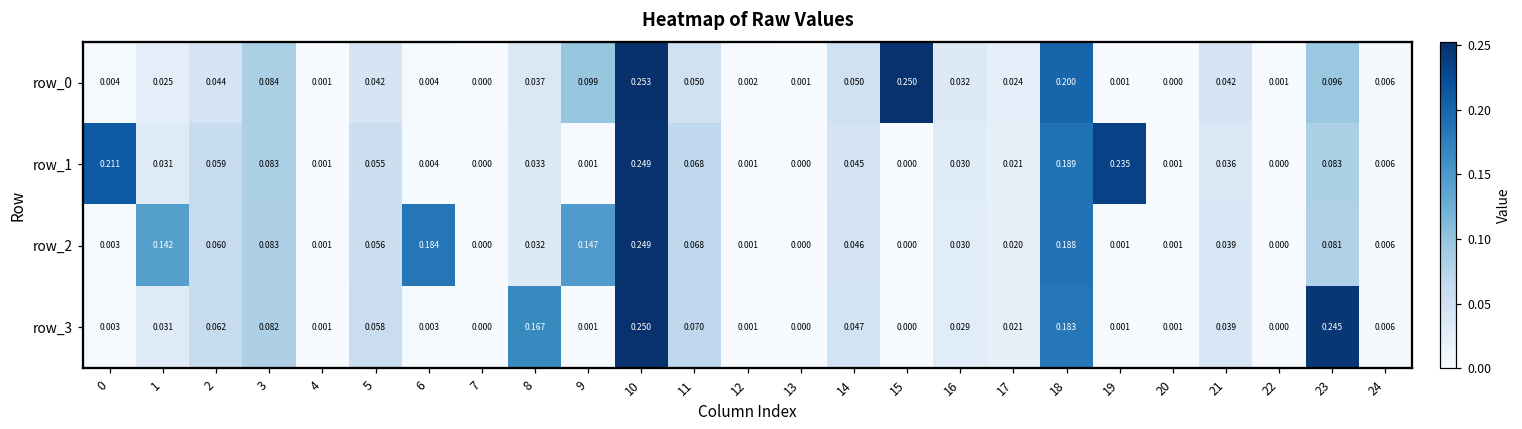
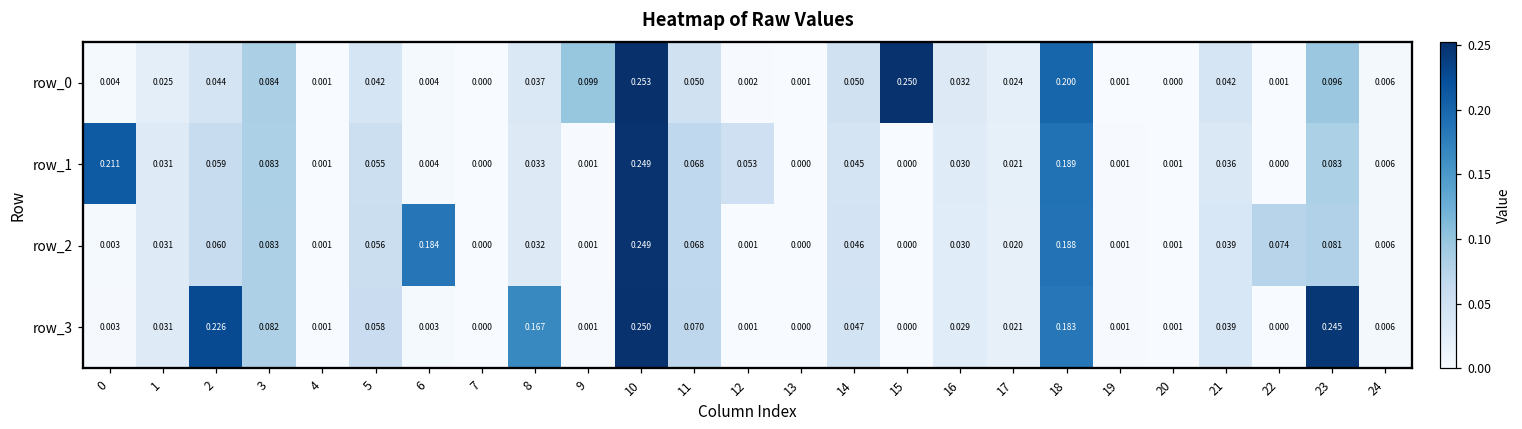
row_1, 12: 0.001 -> 0.053
row_1, 19: 0.235 -> 0.001
row_2, 1: 0.142 -> 0.031
row_2, 9: 0.147 -> 0.001
row_2, 22: 0.000 -> 0.074
row_3, 2: 0.062 -> 0.226
